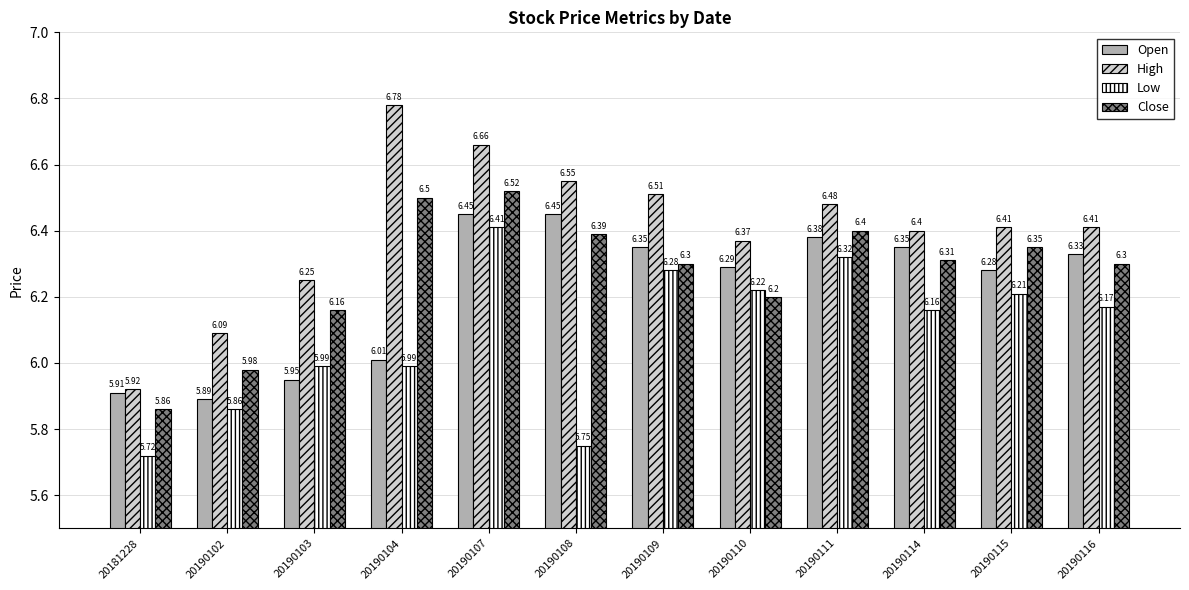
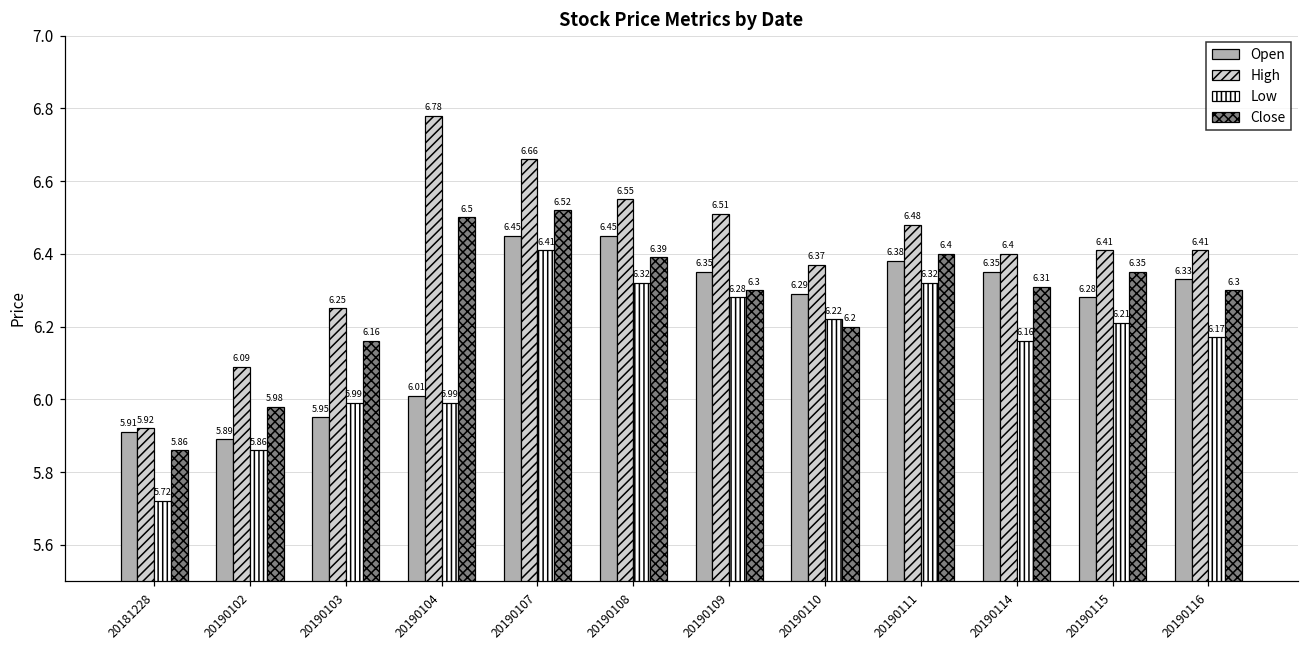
Low, 20190108: 5.75 -> 6.32
